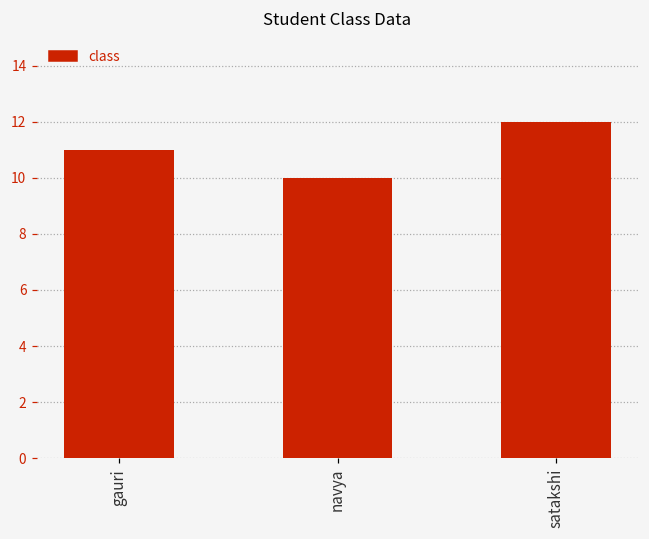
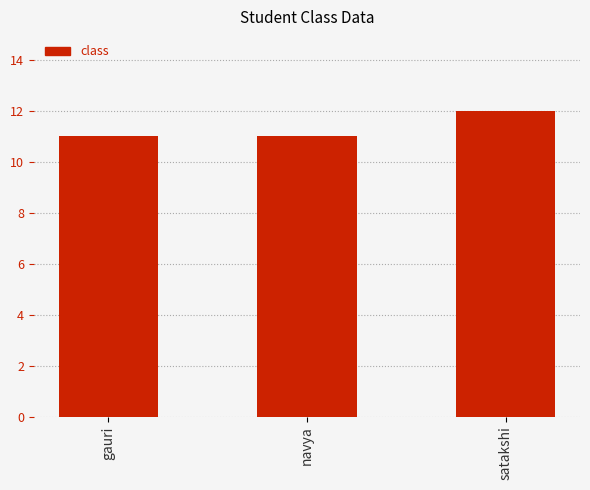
navya: 10 -> 11
